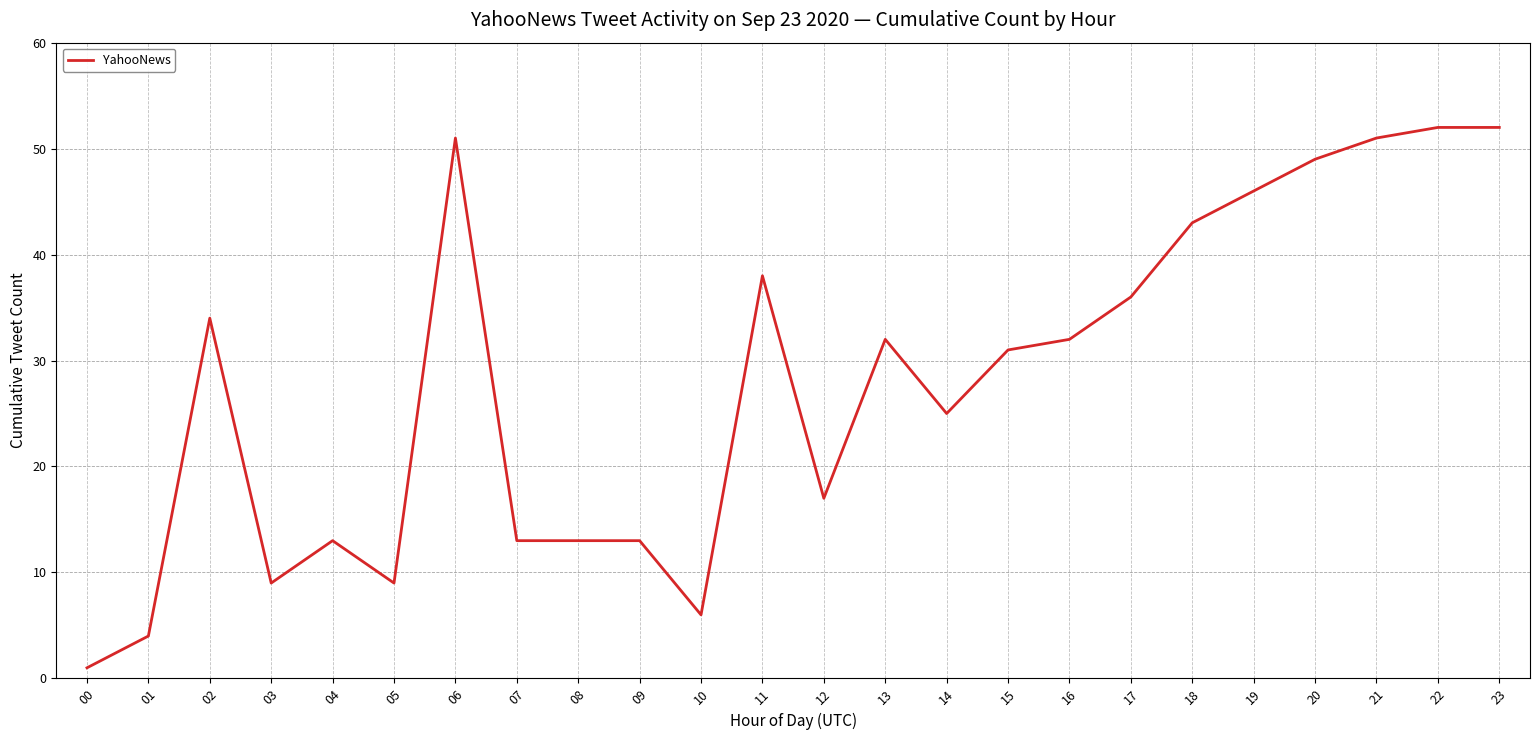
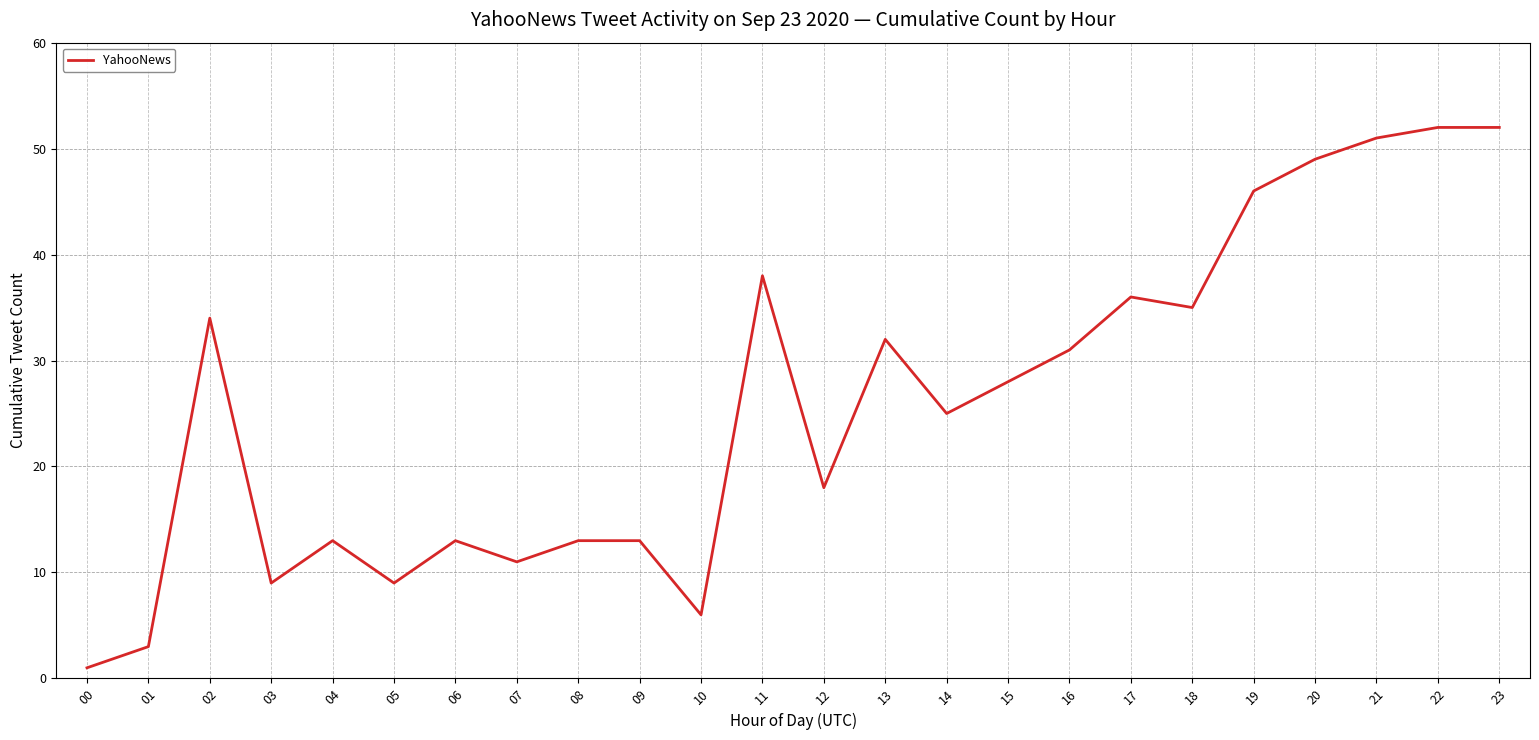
01: 4 -> 3
06: 51 -> 13
07: 13 -> 11
12: 17 -> 18
15: 31 -> 28
16: 32 -> 31
18: 43 -> 35
